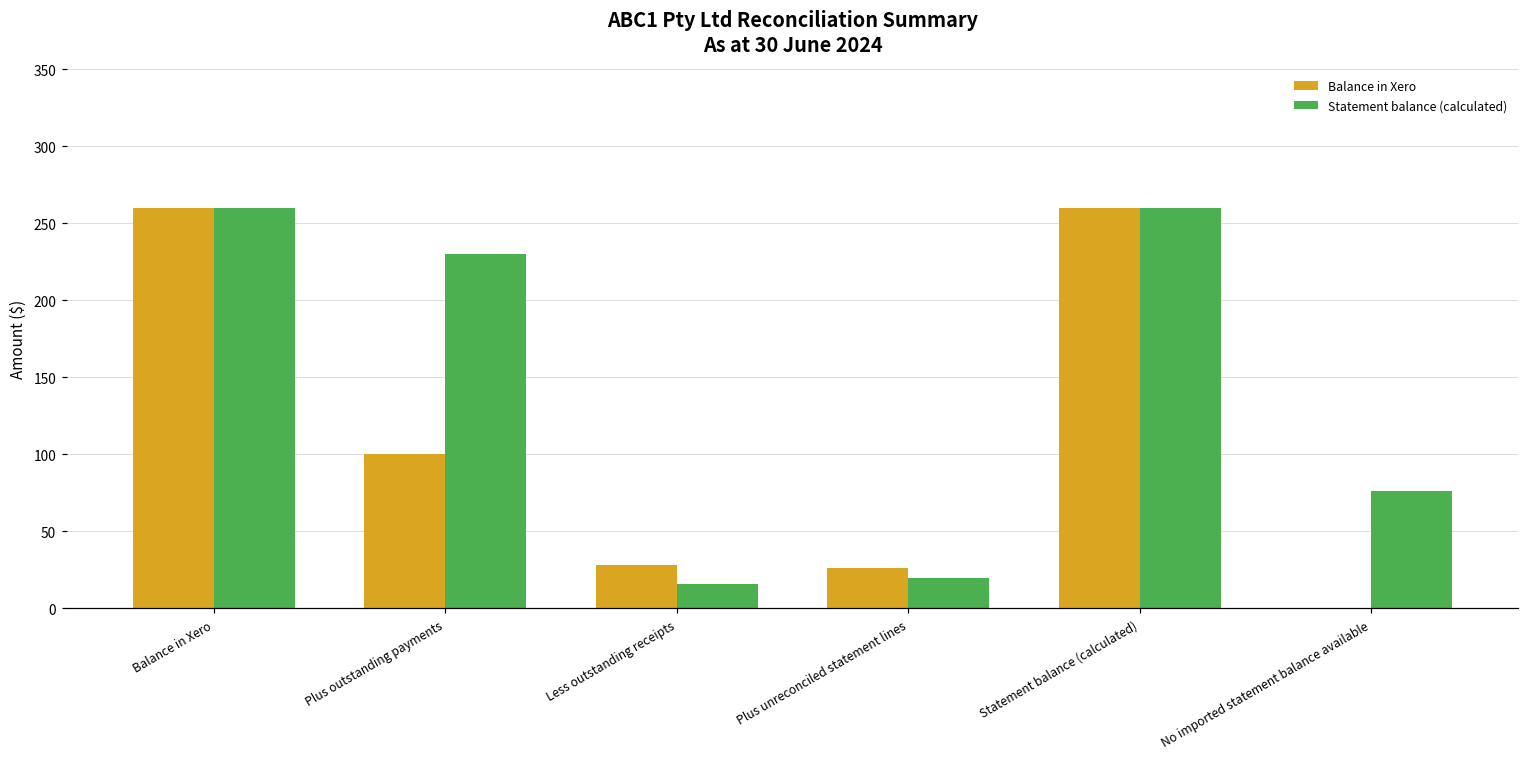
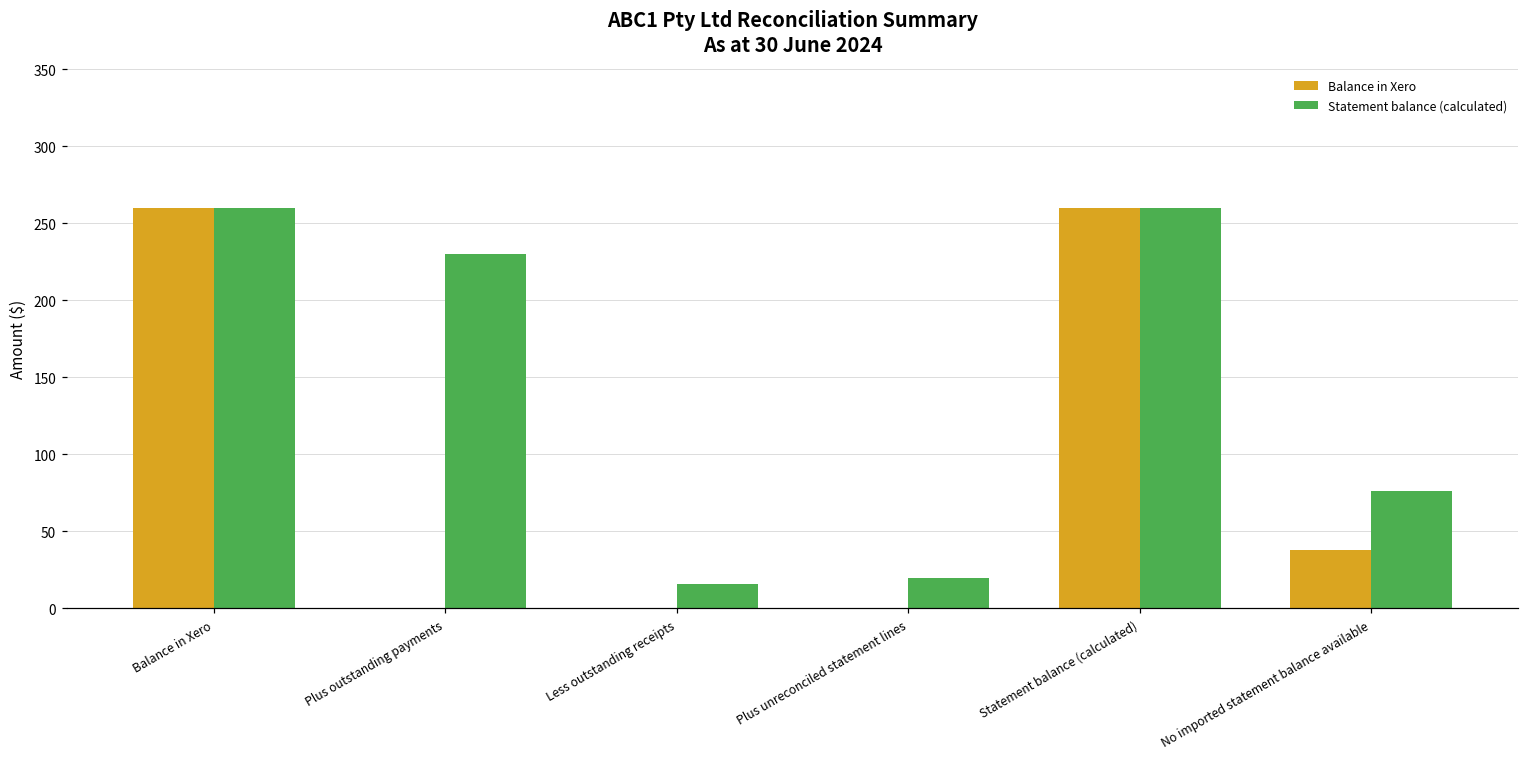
Balance in Xero, Plus outstanding payments: 100 -> 0
Balance in Xero, Less outstanding receipts: 28 -> 0
Balance in Xero, Plus unreconciled statement lines: 26 -> 0
Balance in Xero, No imported statement balance available: 0 -> 38
